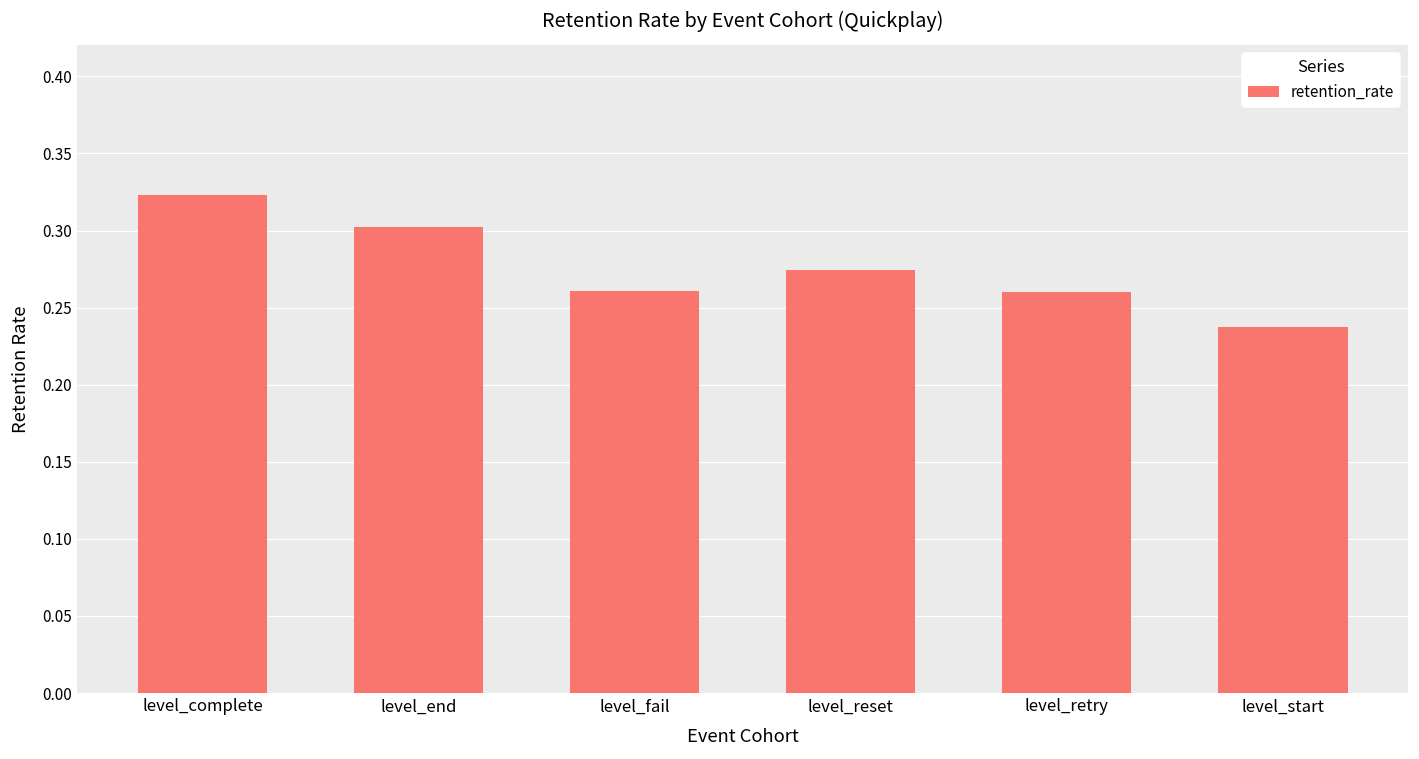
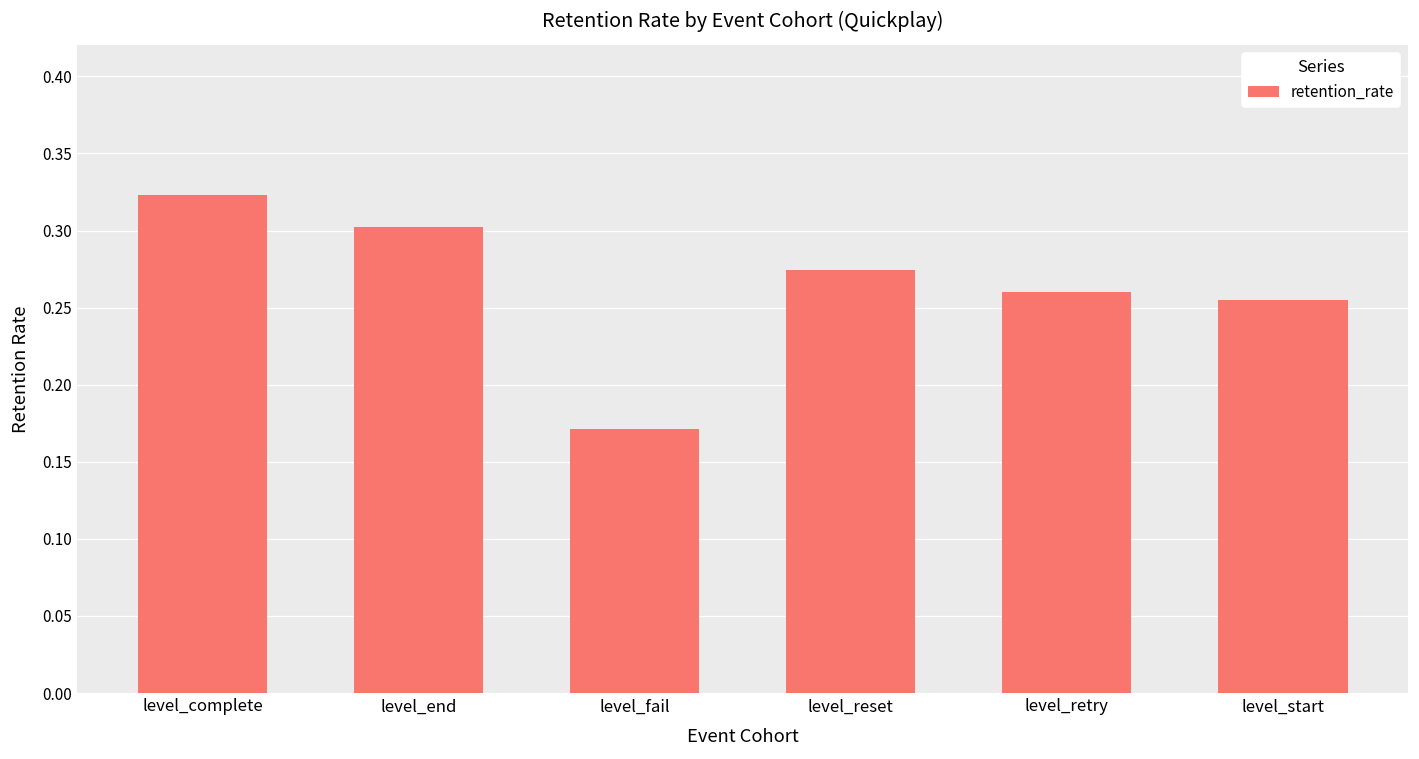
level_fail: 0.261 -> 0.171
level_start: 0.238 -> 0.255
